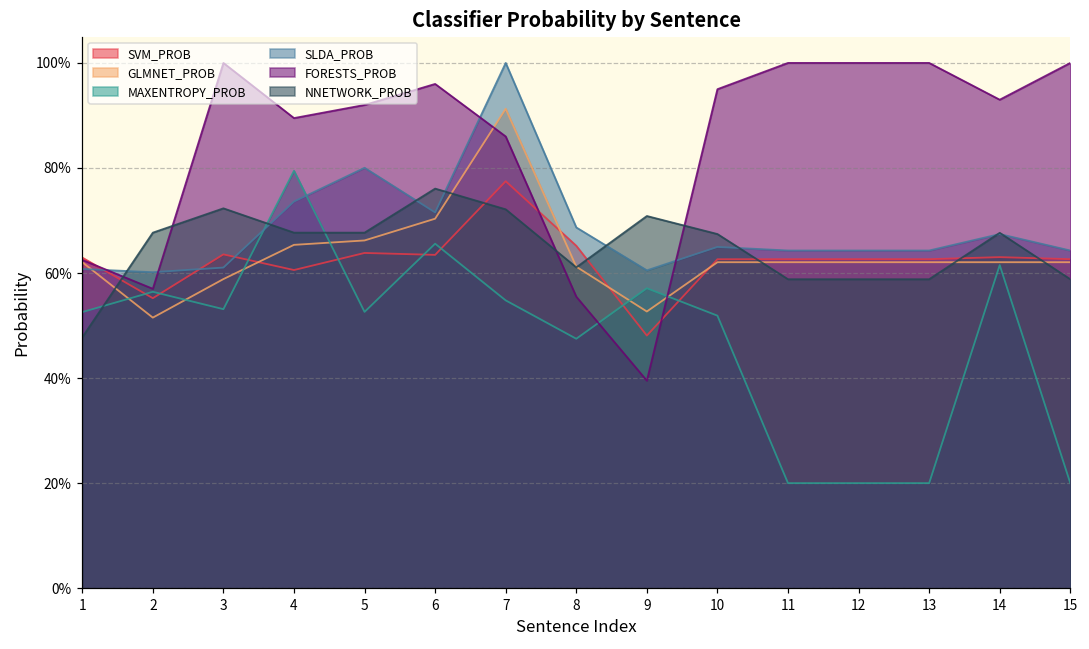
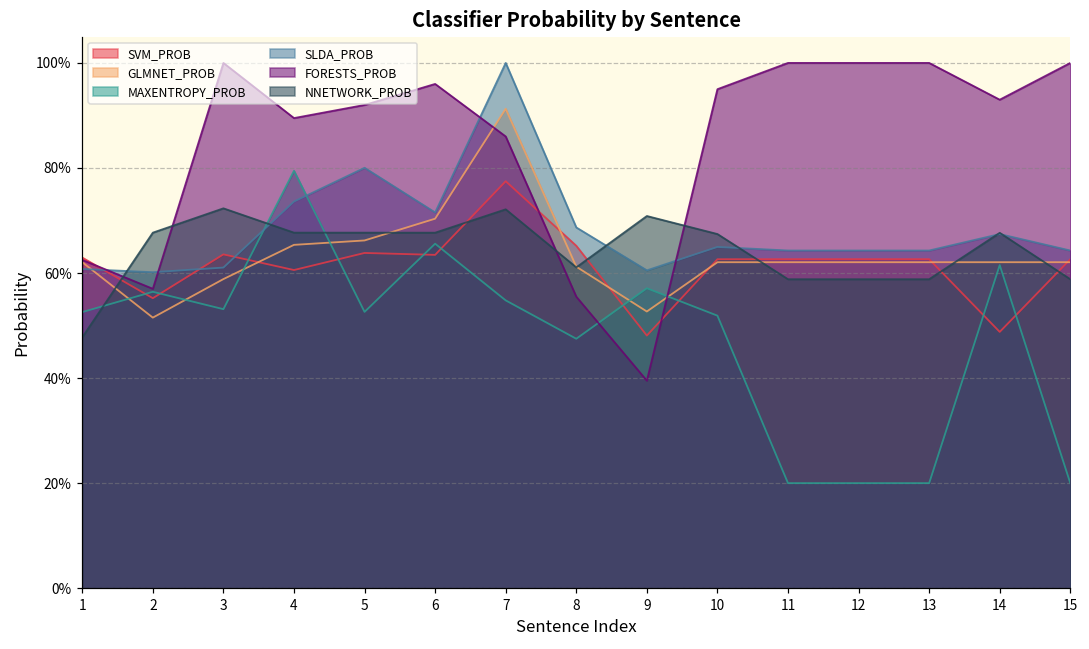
NNETWORK_PROB, 6: 76% -> 68%
SVM_PROB, 14: 63% -> 49%
